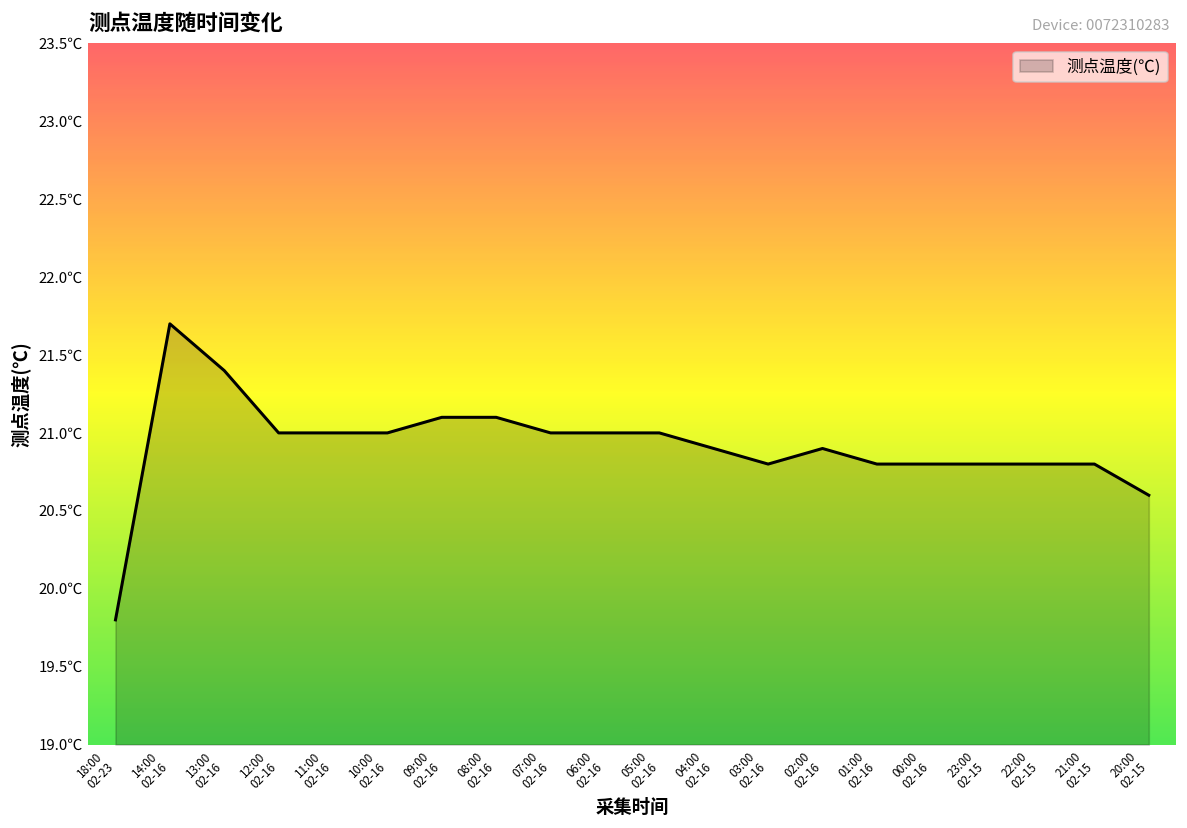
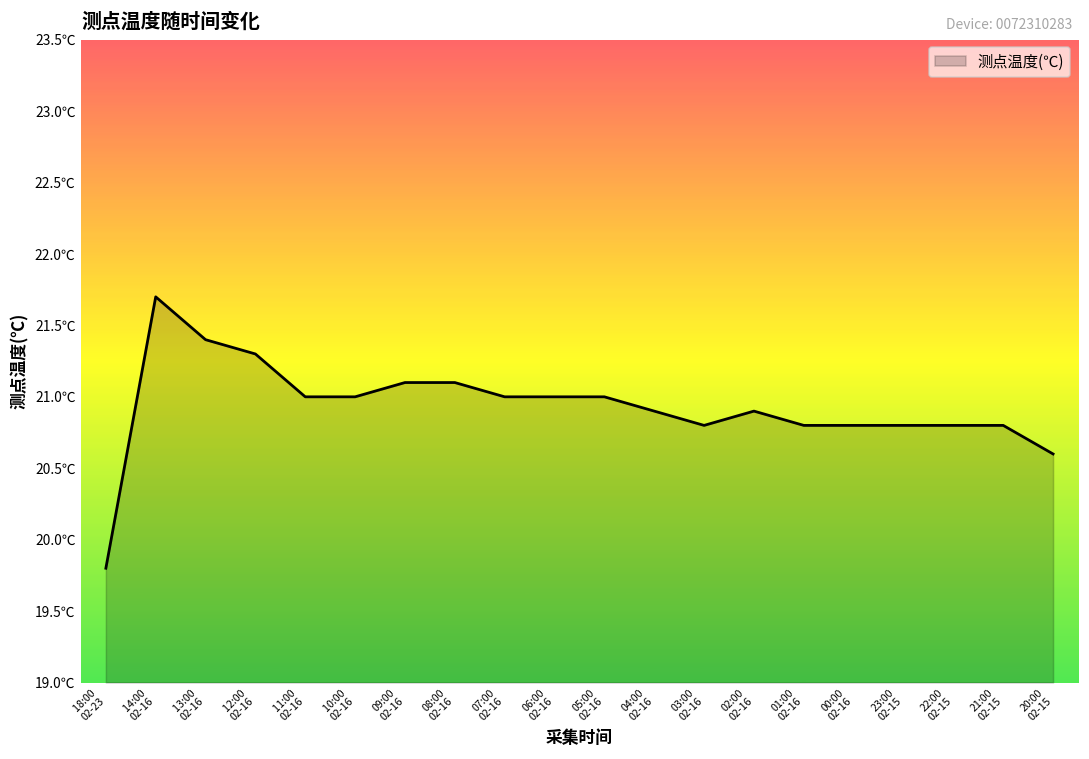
12:00 02-16: 21.0℃ -> 21.3℃
